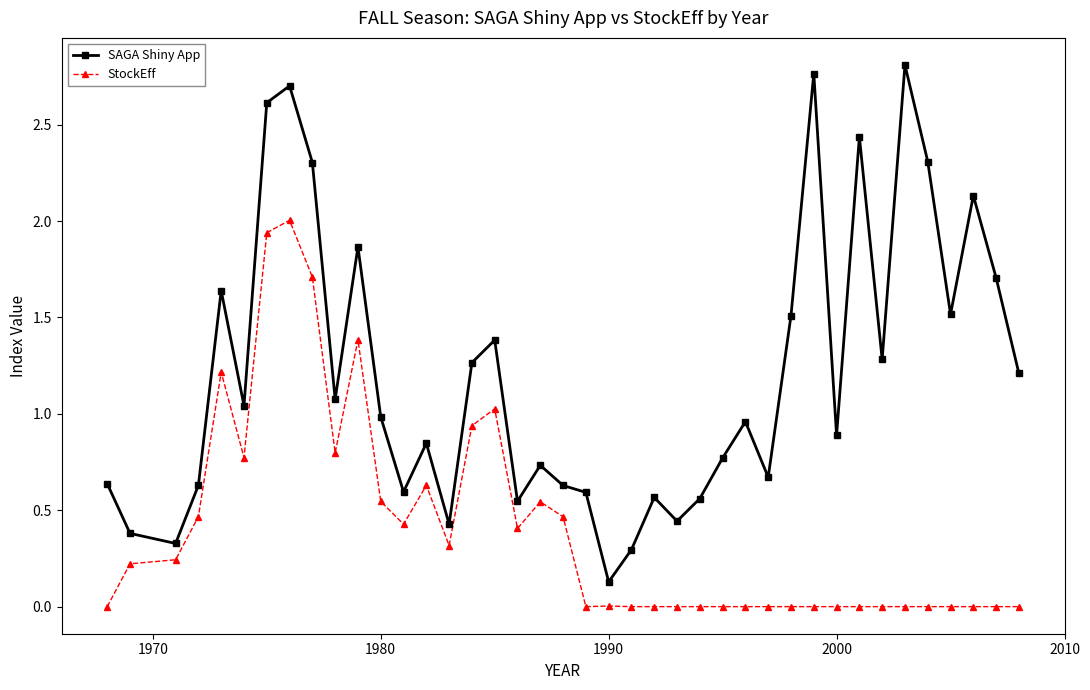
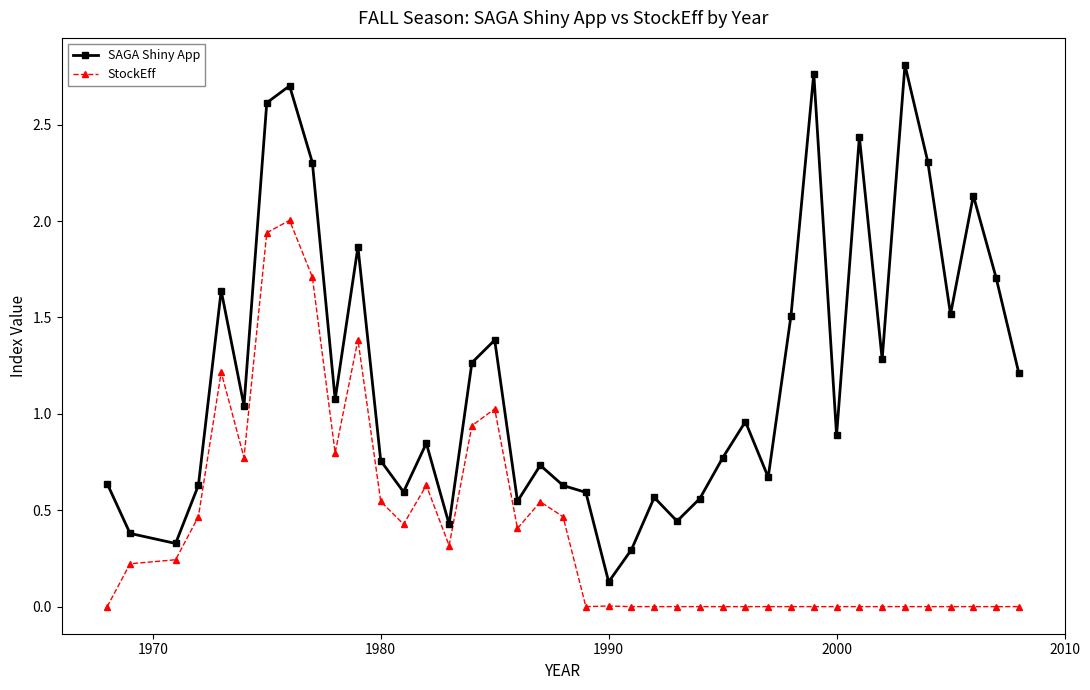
SAGA Shiny App, 1980: 0.98 -> 0.76
